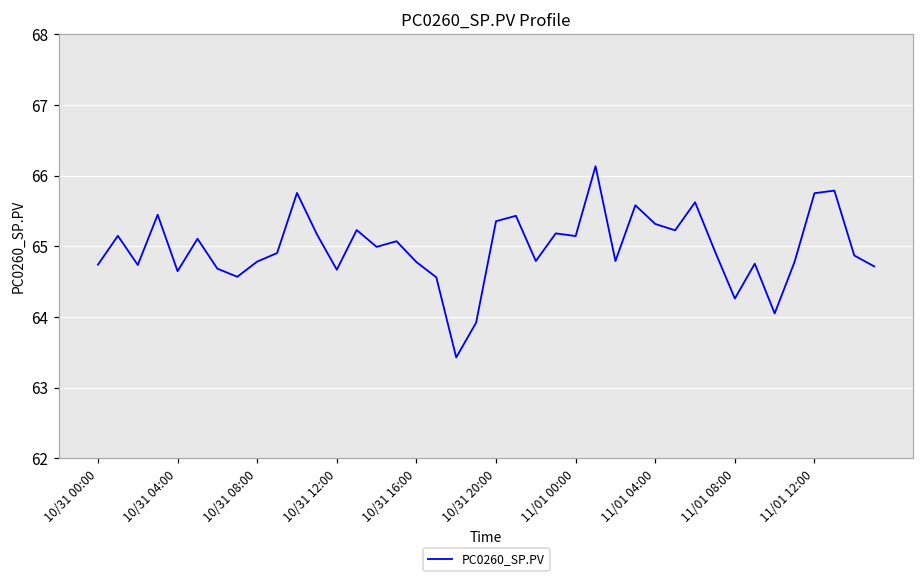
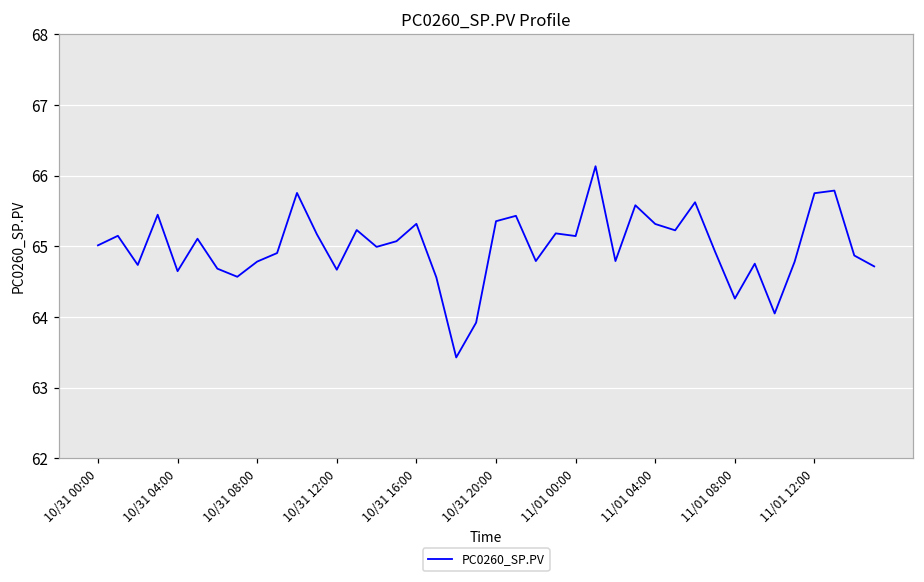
10/31 00:00: 64.7 -> 65.0
10/31 16:00: 64.8 -> 65.3
